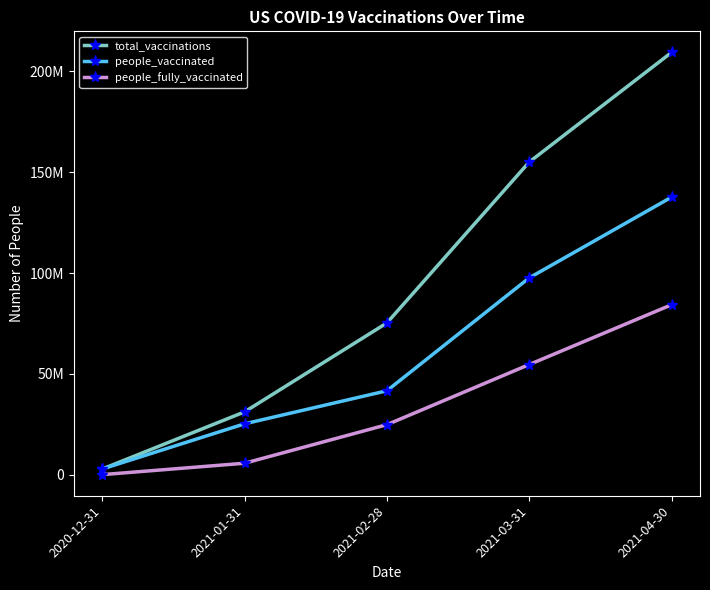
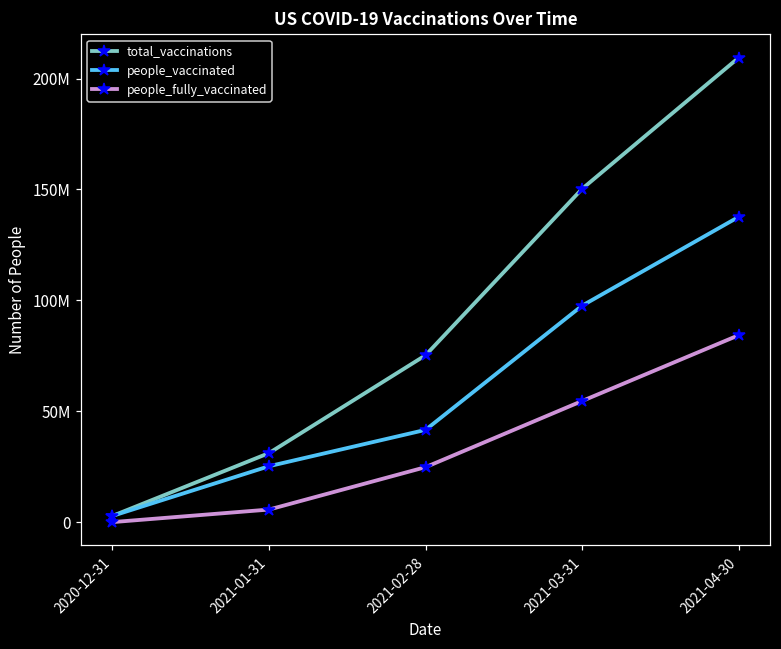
total_vaccinations, 2021-03-31: 155000000 -> 150000000
